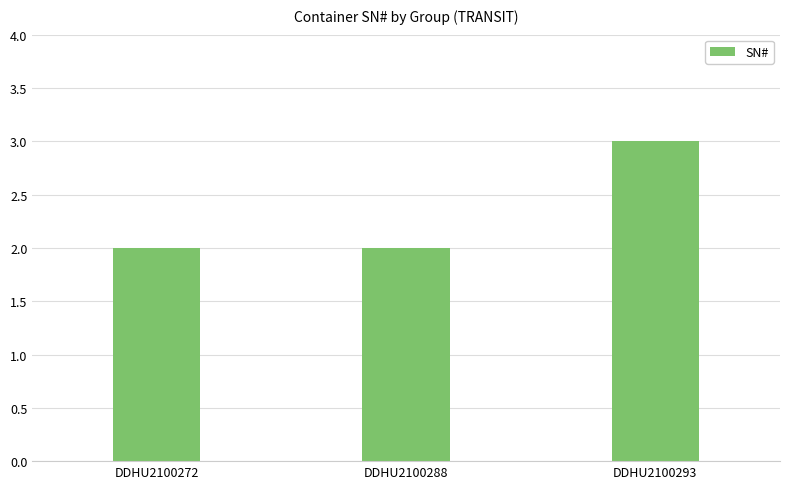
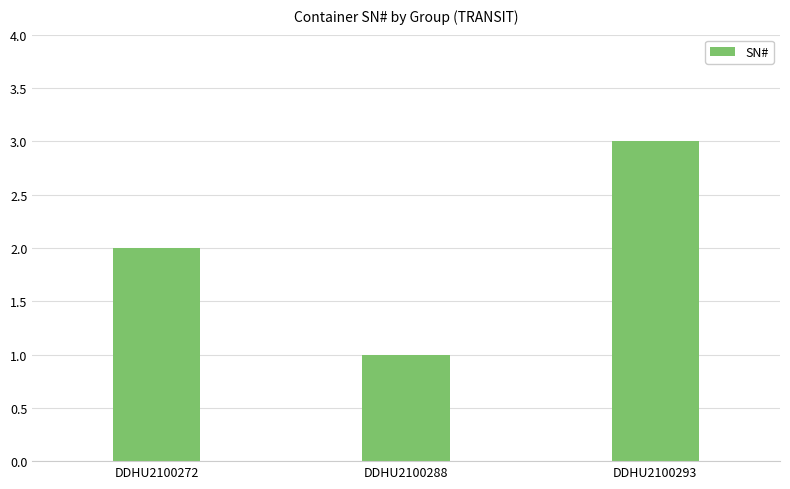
DDHU2100288: 2 -> 1
